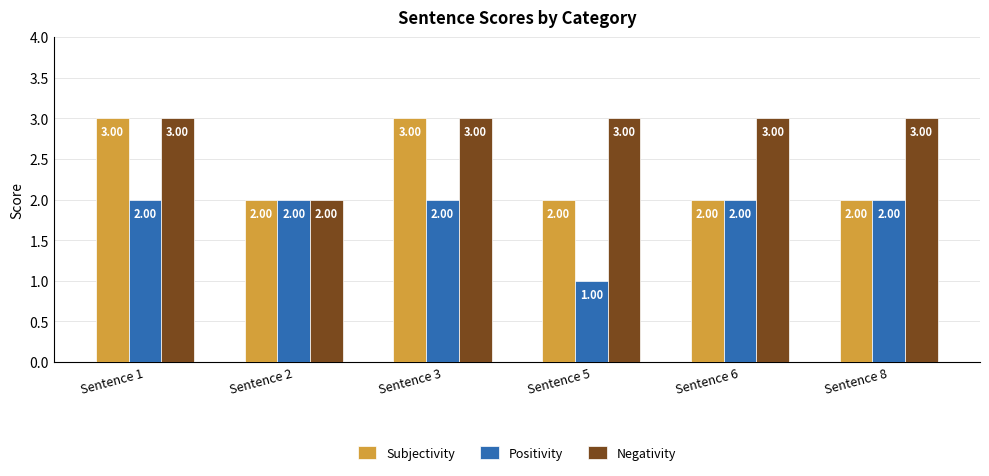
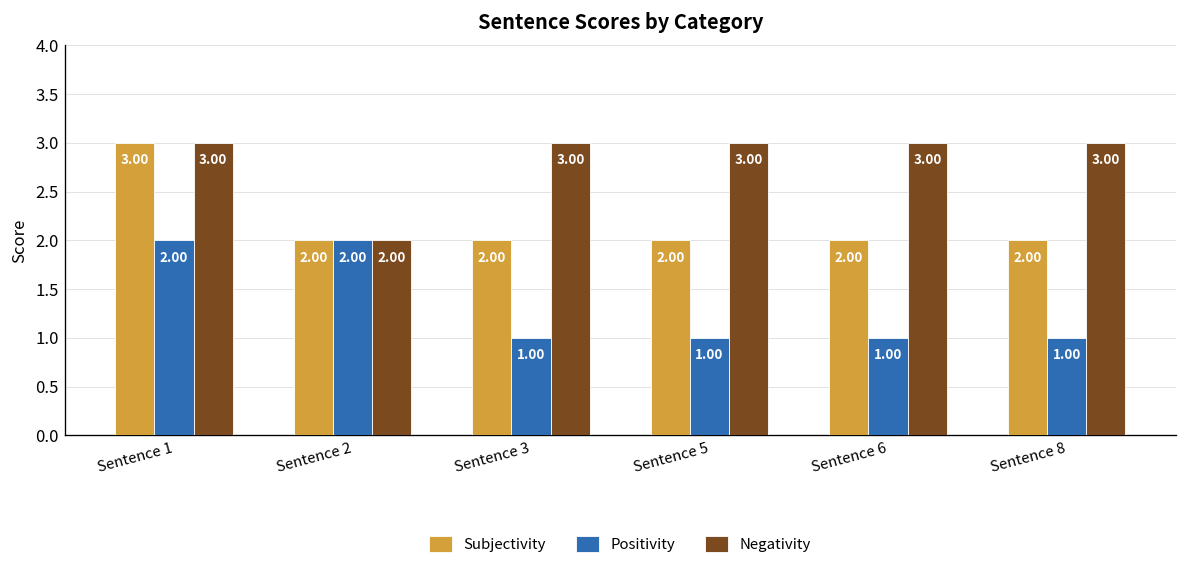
Subjectivity, Sentence 3: 3.00 -> 2.00
Positivity, Sentence 3: 2.00 -> 1.00
Positivity, Sentence 6: 2.00 -> 1.00
Positivity, Sentence 8: 2.00 -> 1.00
